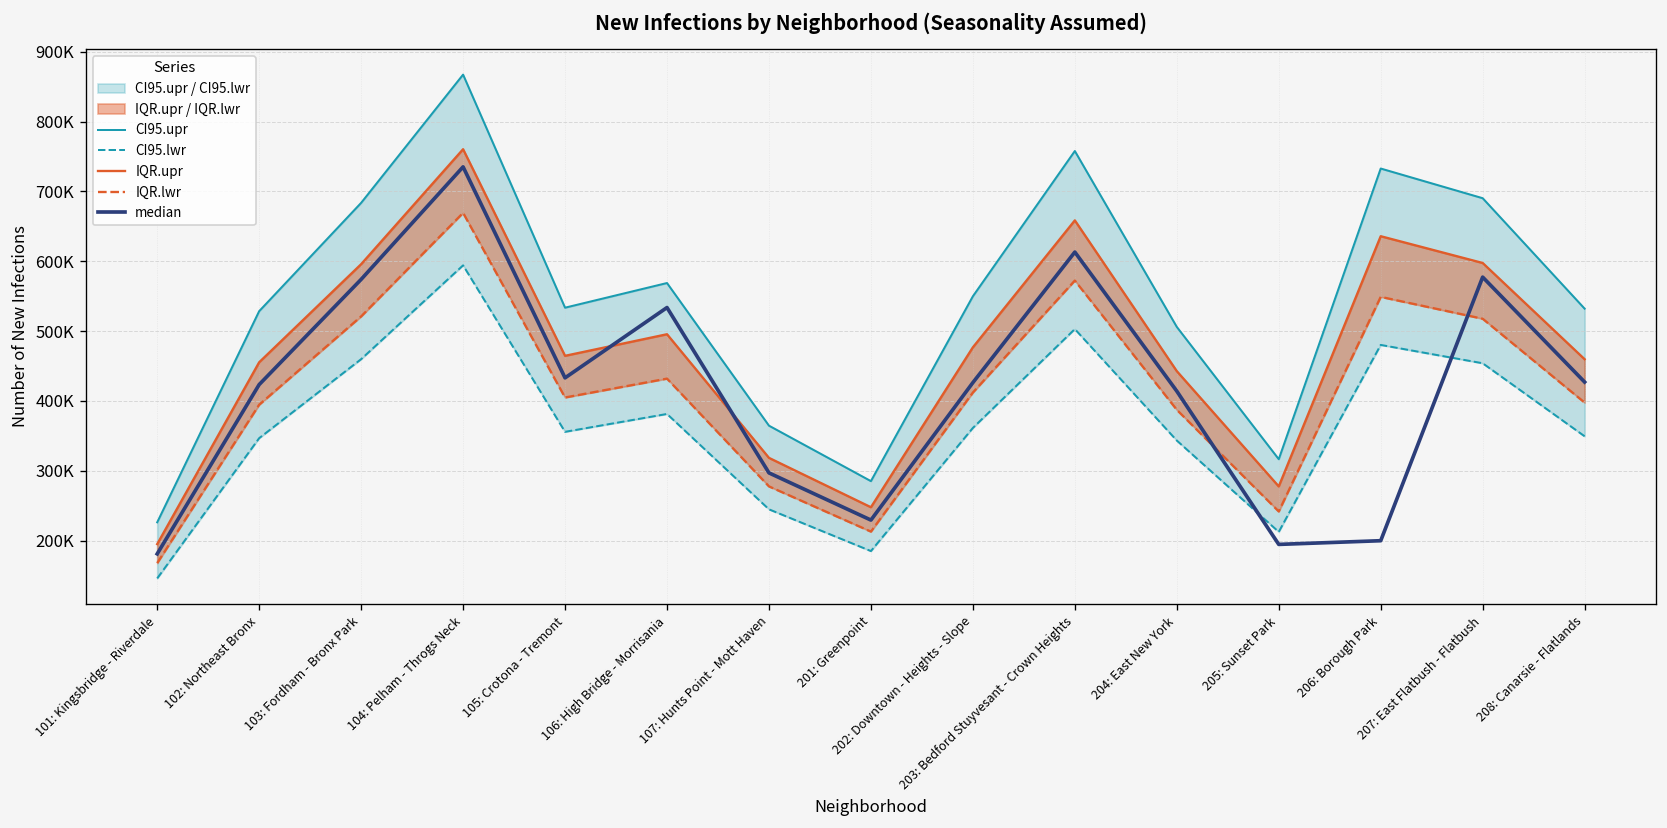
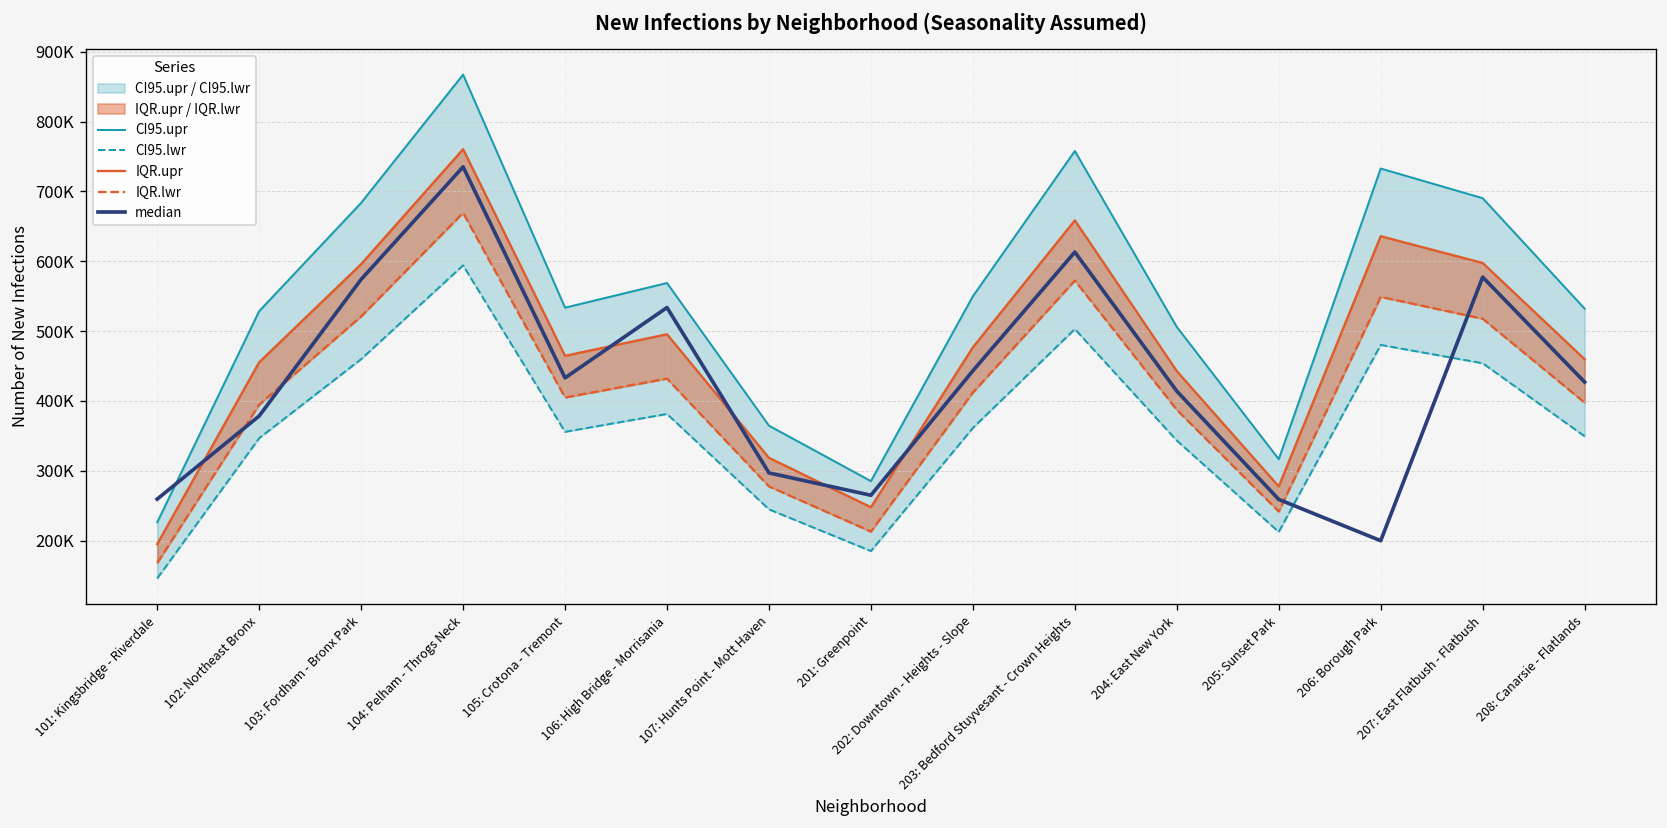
median, 101: Kingsbridge - Riverdale: 180000 -> 260000
median, 102: Northeast Bronx: 420000 -> 380000
median, 201: Greenpoint: 230000 -> 270000
median, 202: Downtown - Heights - Slope: 430000 -> 440000
median, 205: Sunset Park: 190000 -> 260000
